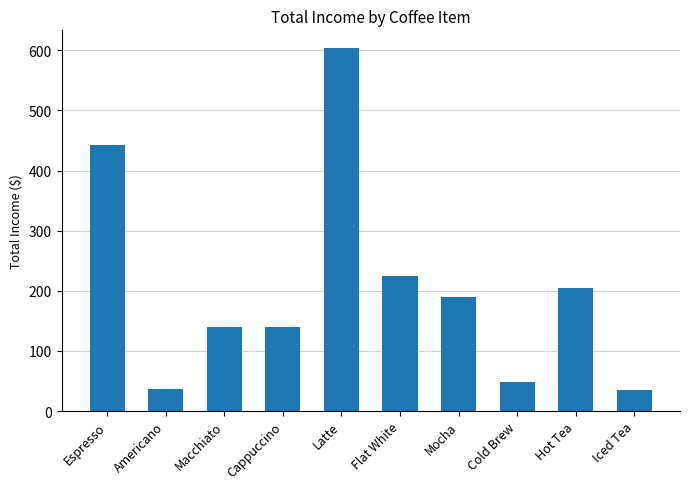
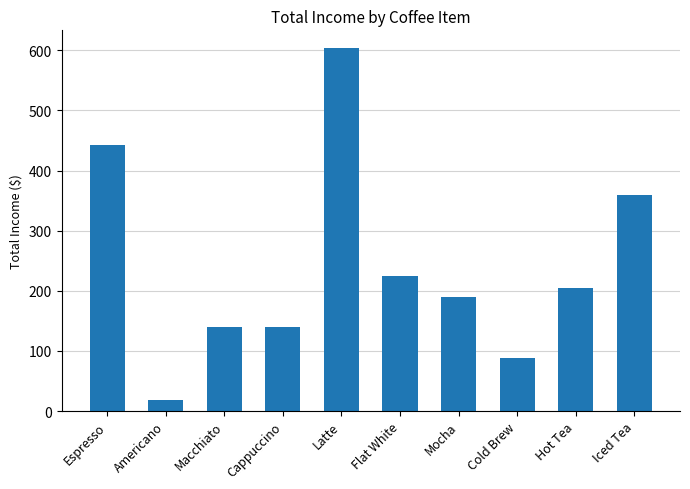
Americano: 40 -> 20
Cold Brew: 50 -> 90
Iced Tea: 40 -> 360
